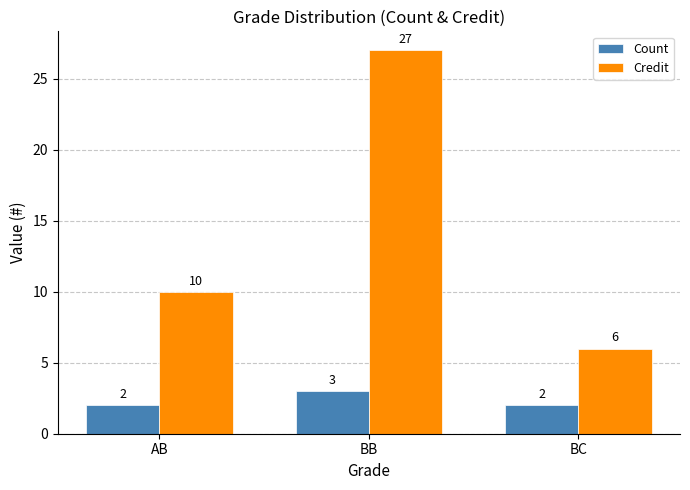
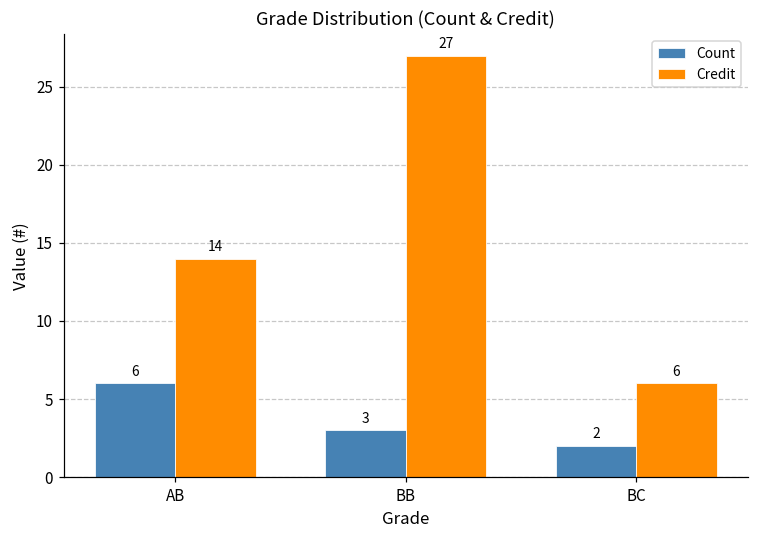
Count, AB: 2 -> 6
Credit, AB: 10 -> 14
